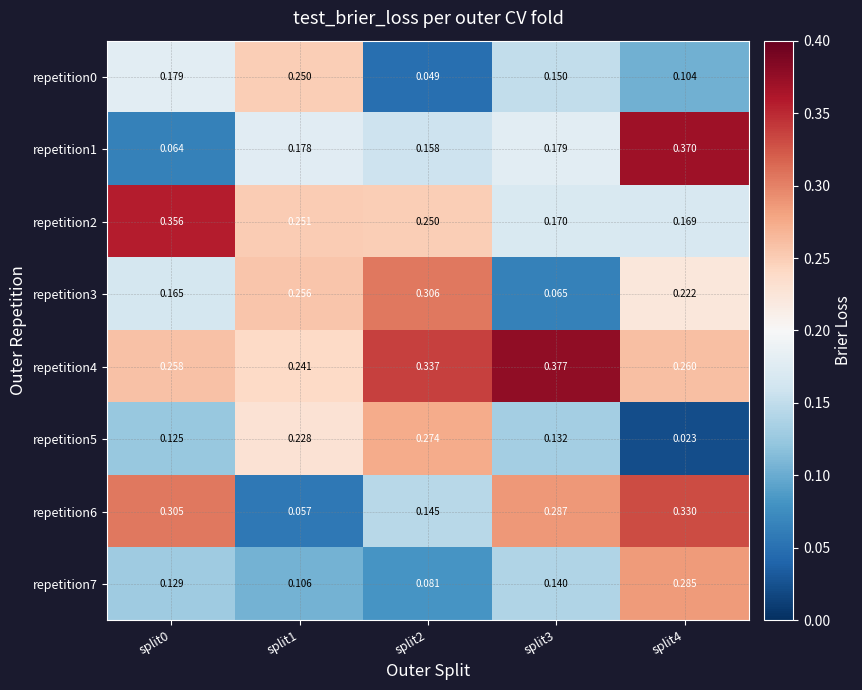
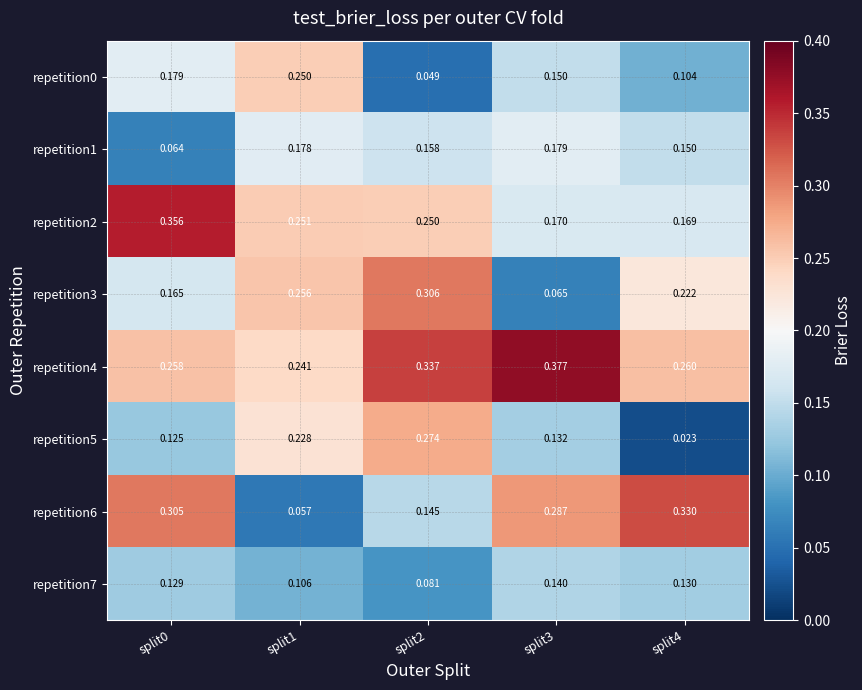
repetition1, split4: 0.370 -> 0.150
repetition7, split4: 0.285 -> 0.130
